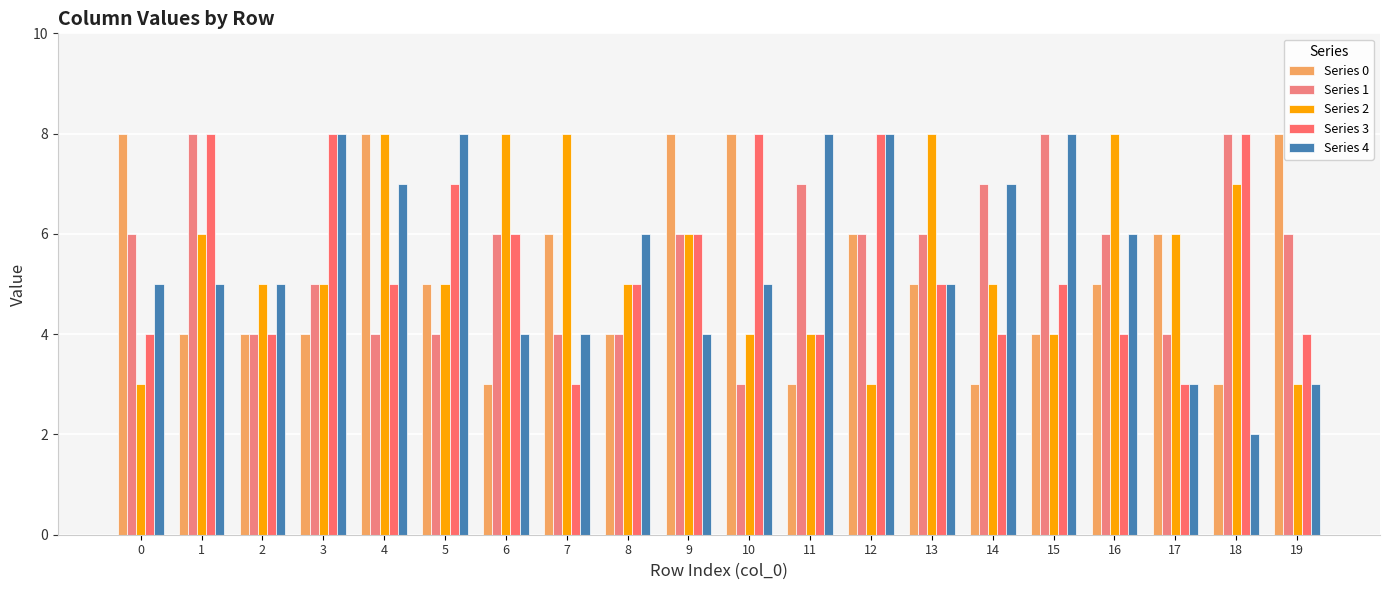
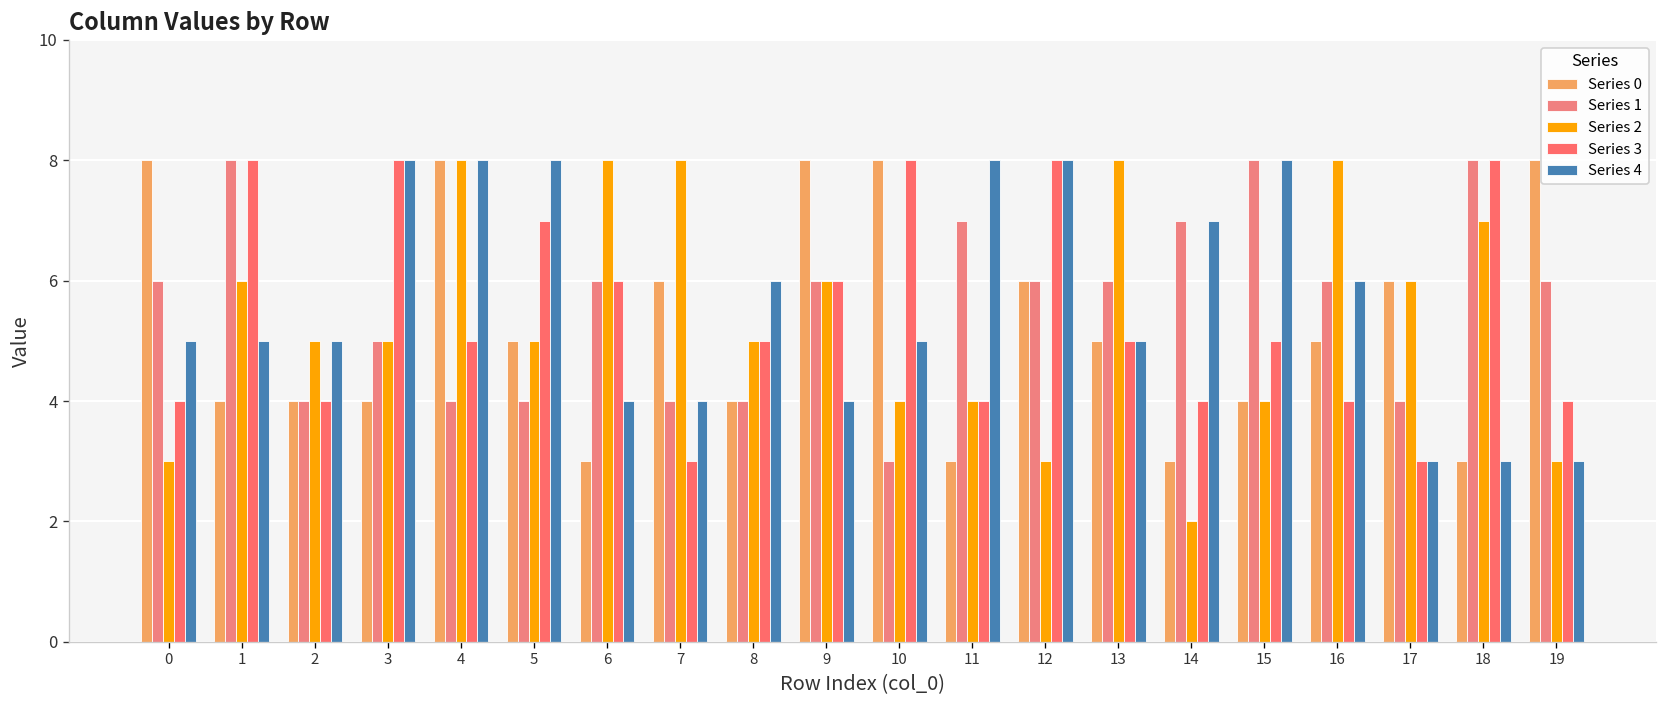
Series 4, 4: 7 -> 8
Series 2, 14: 5 -> 2
Series 4, 18: 2 -> 3
